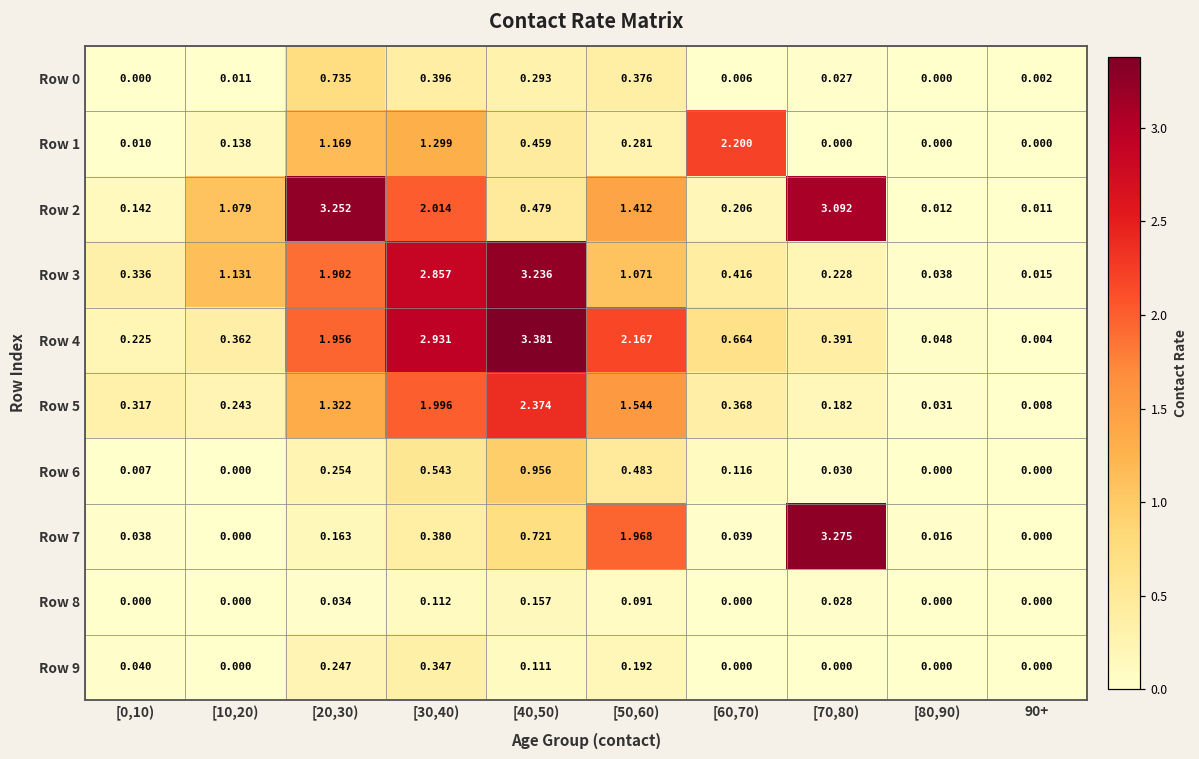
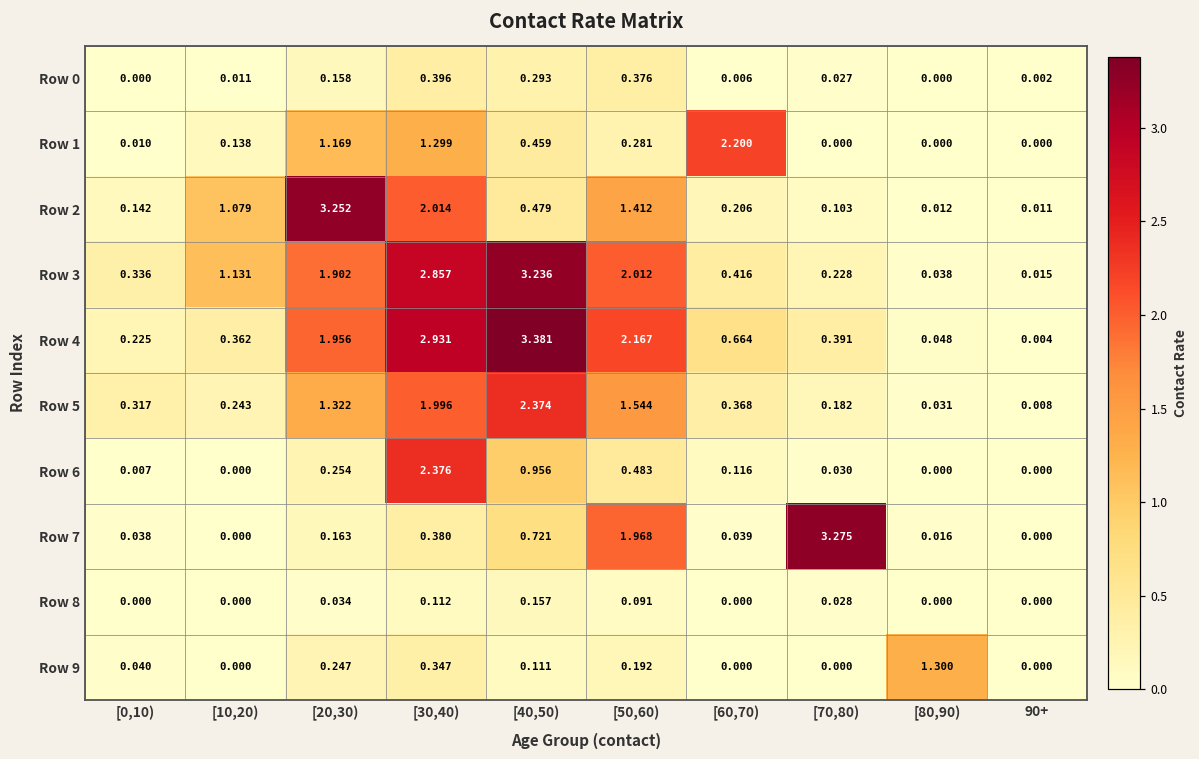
Row 0, [20,30): 0.735 -> 0.158
Row 2, [70,80): 3.092 -> 0.103
Row 3, [50,60): 1.071 -> 2.012
Row 6, [30,40): 0.543 -> 2.376
Row 9, [80,90): 0.000 -> 1.300
